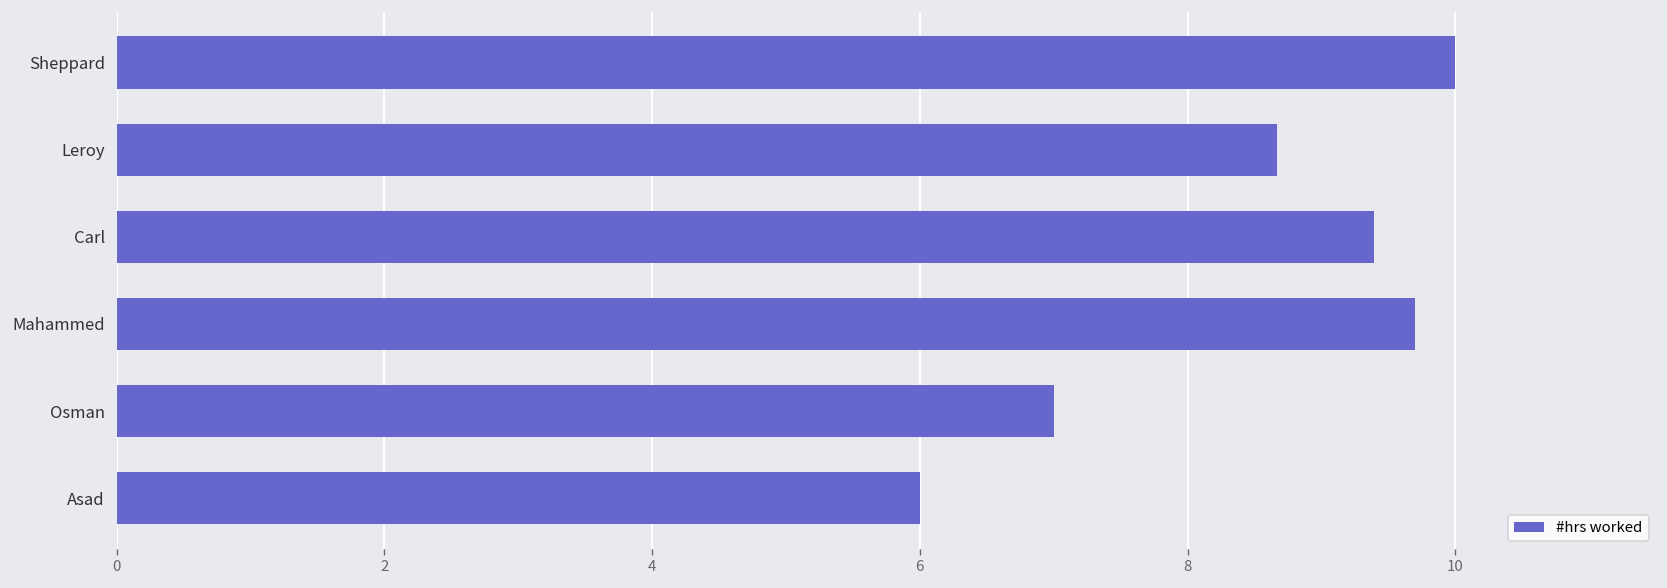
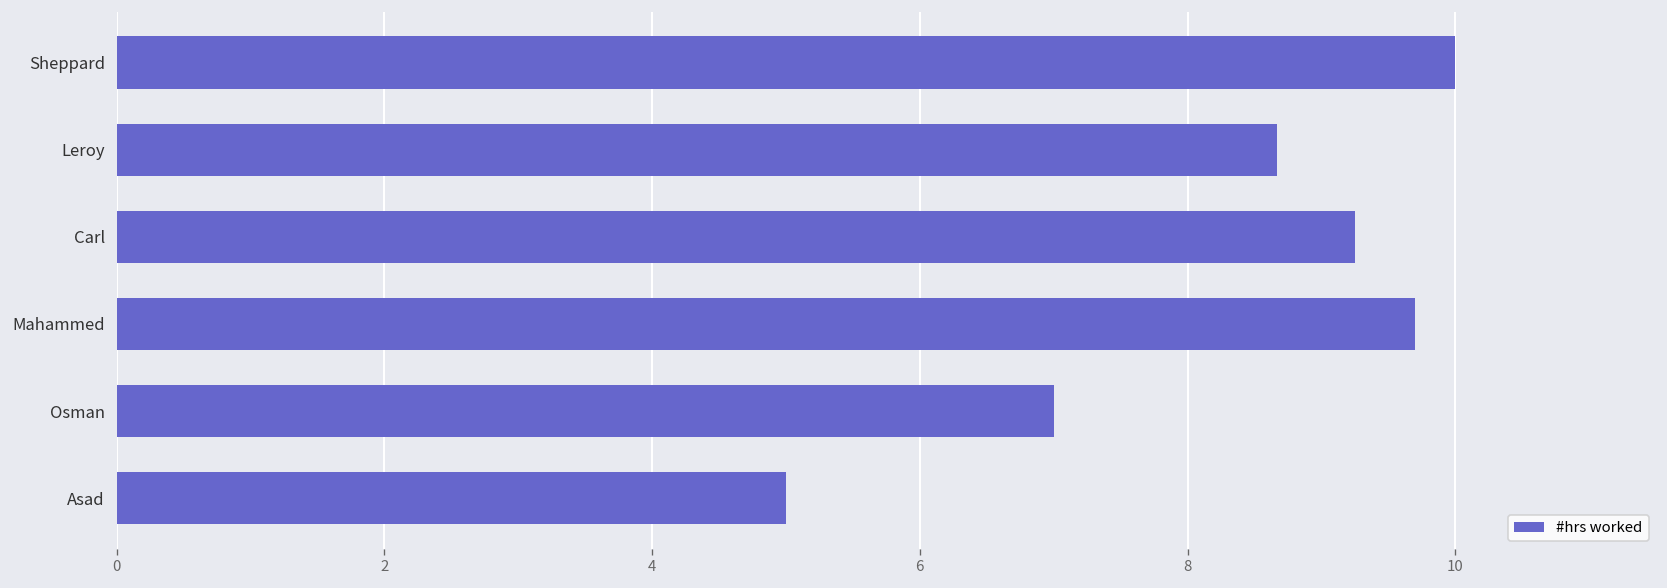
Carl: 9.39 -> 9.25
Asad: 6 -> 5
